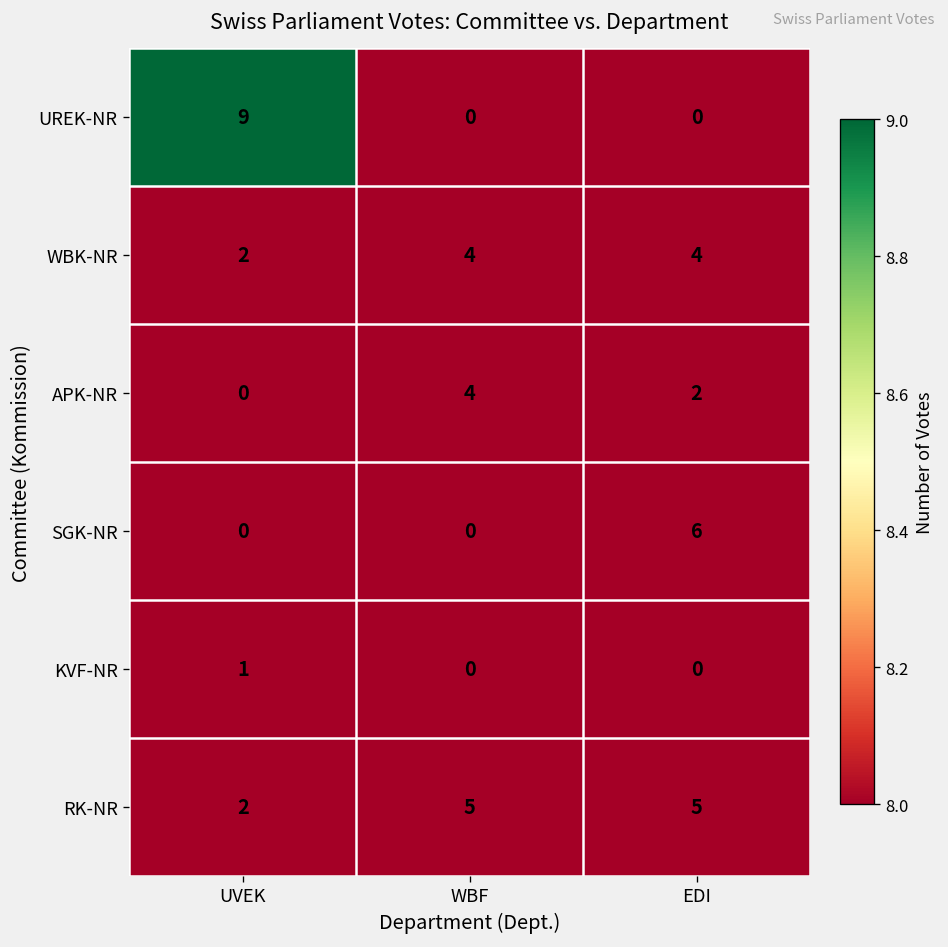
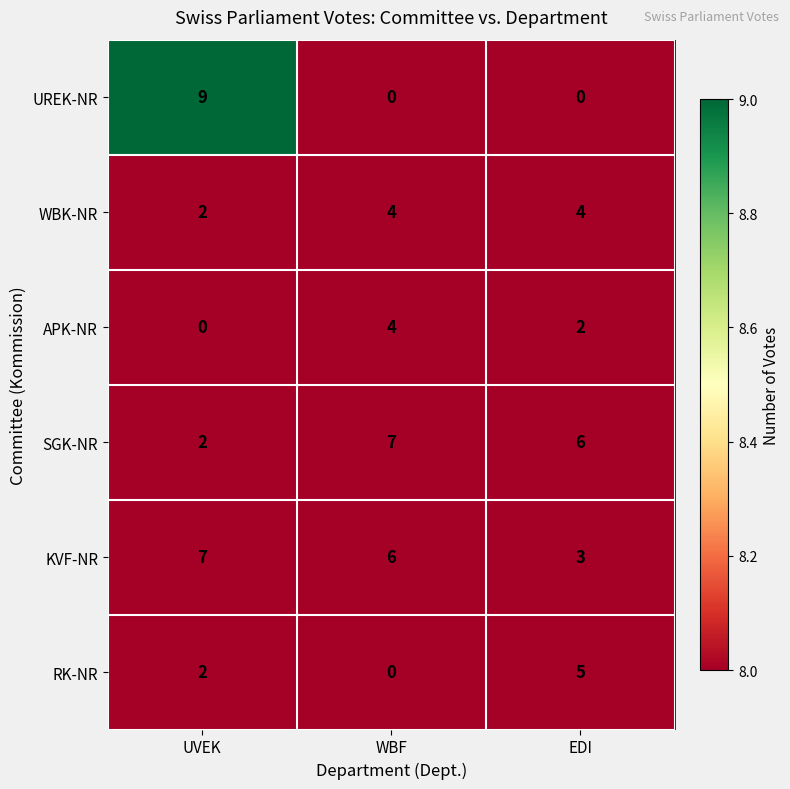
SGK-NR, UVEK: 0 -> 2
SGK-NR, WBF: 0 -> 7
KVF-NR, UVEK: 1 -> 7
KVF-NR, WBF: 0 -> 6
KVF-NR, EDI: 0 -> 3
RK-NR, WBF: 5 -> 0
